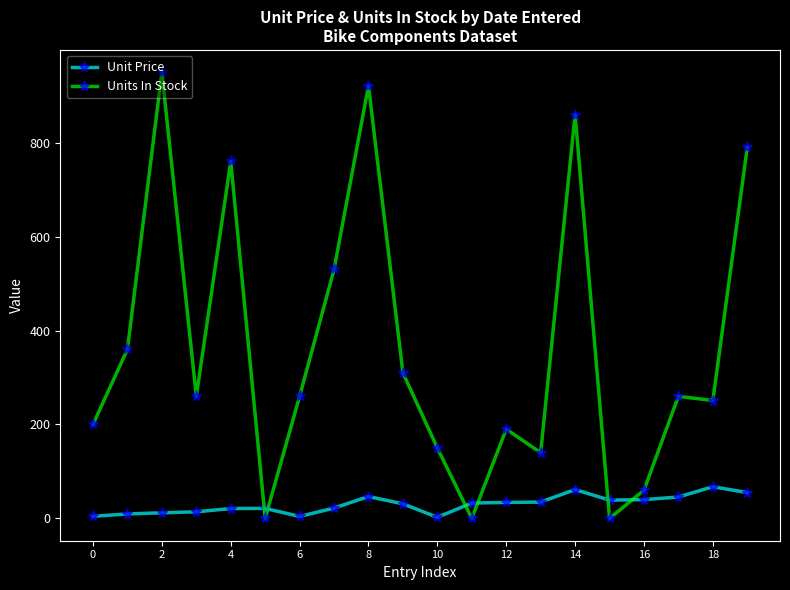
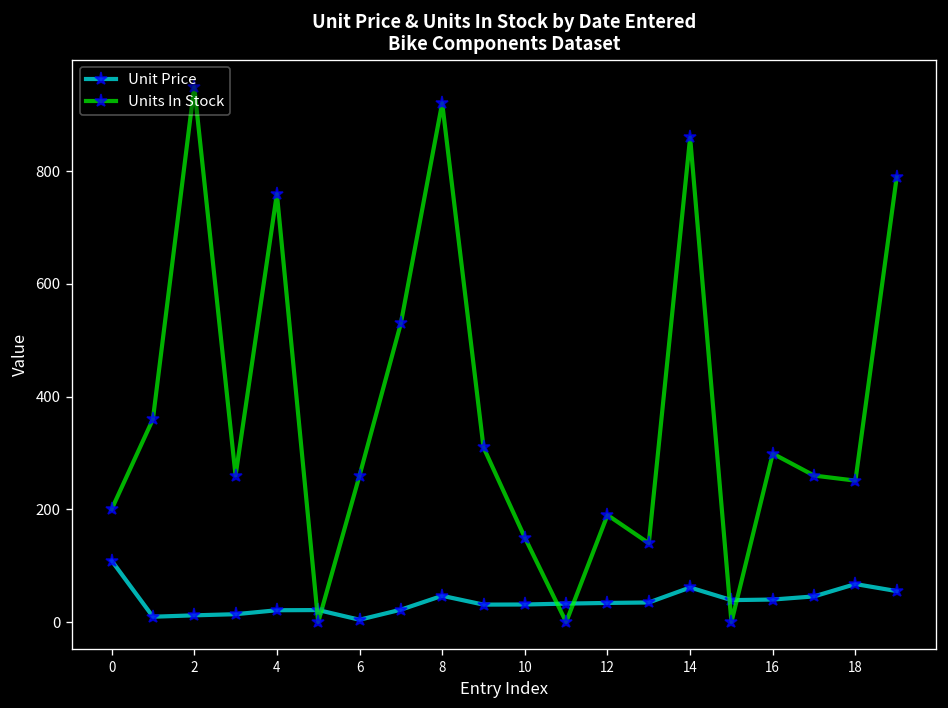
Unit Price, 0: 0 -> 110
Unit Price, 10: 0 -> 30
Units In Stock, 16: 60 -> 300
